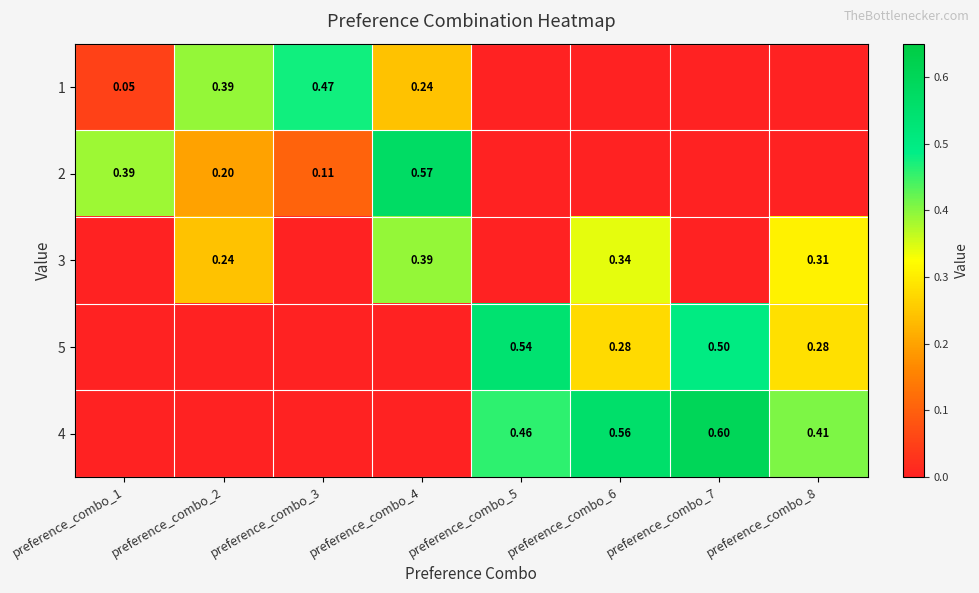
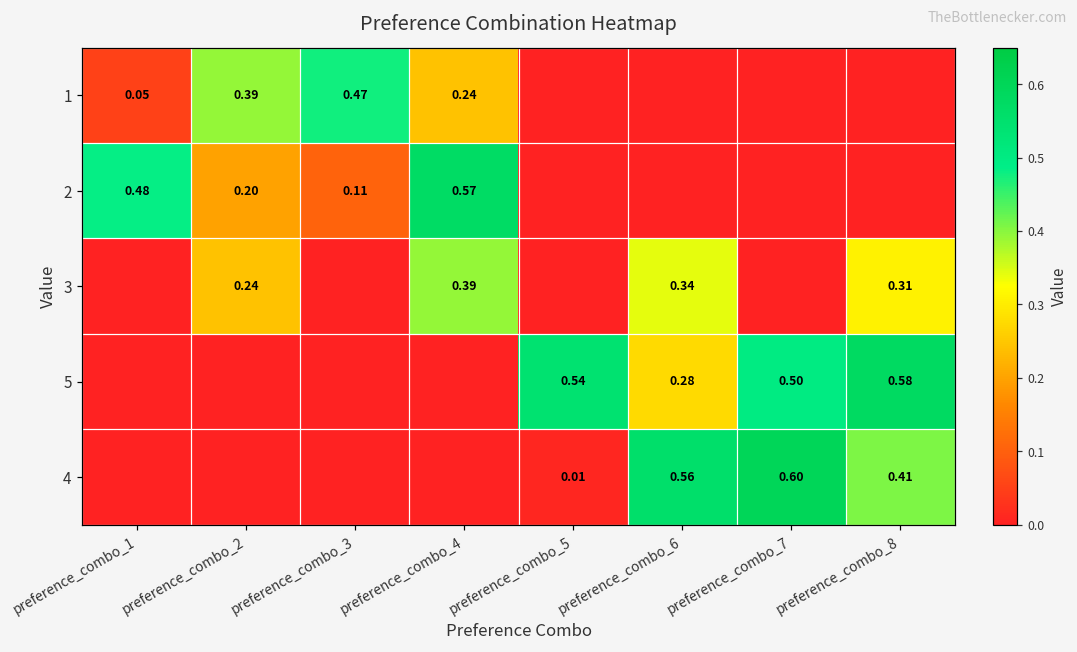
2, preference_combo_1: 0.39 -> 0.48
5, preference_combo_8: 0.28 -> 0.58
4, preference_combo_5: 0.46 -> 0.01
